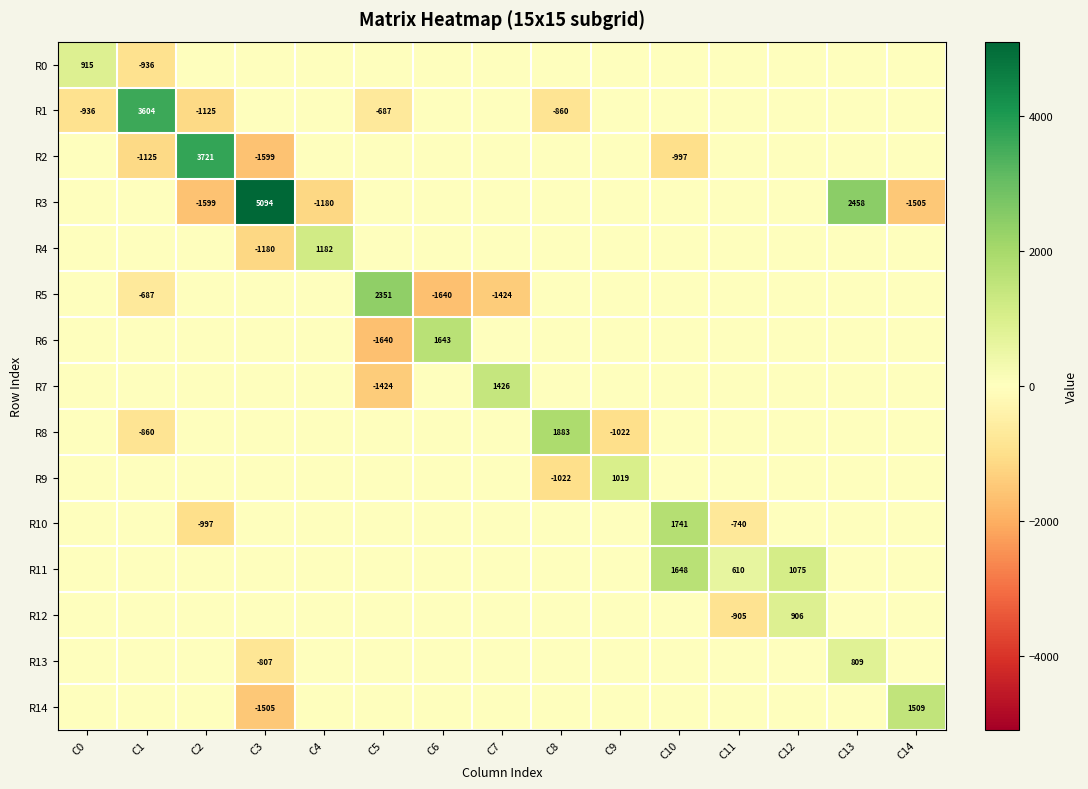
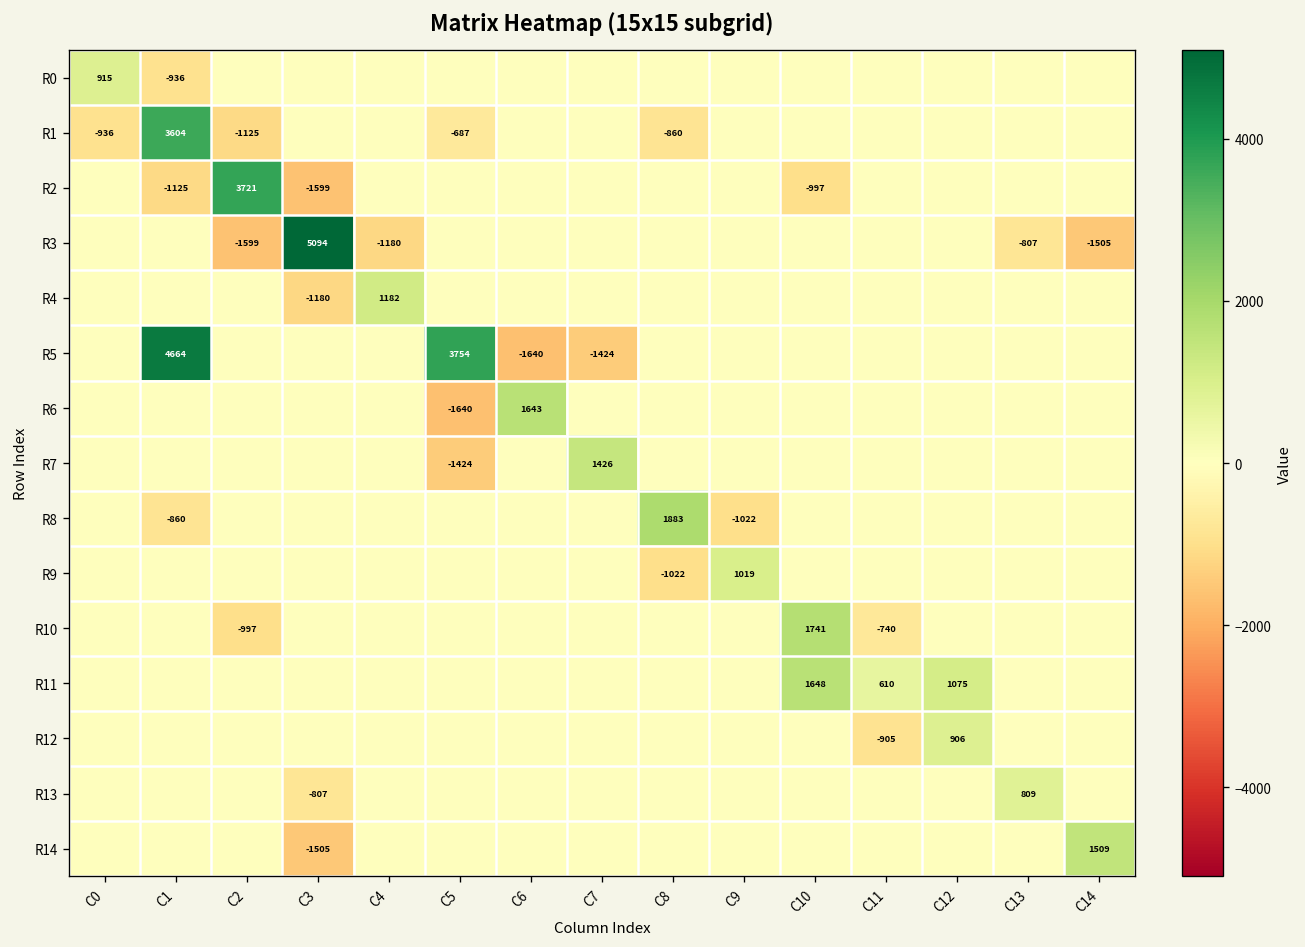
R3, C13: 2458 -> -807
R5, C1: -687 -> 4664
R5, C5: 2351 -> 3754
